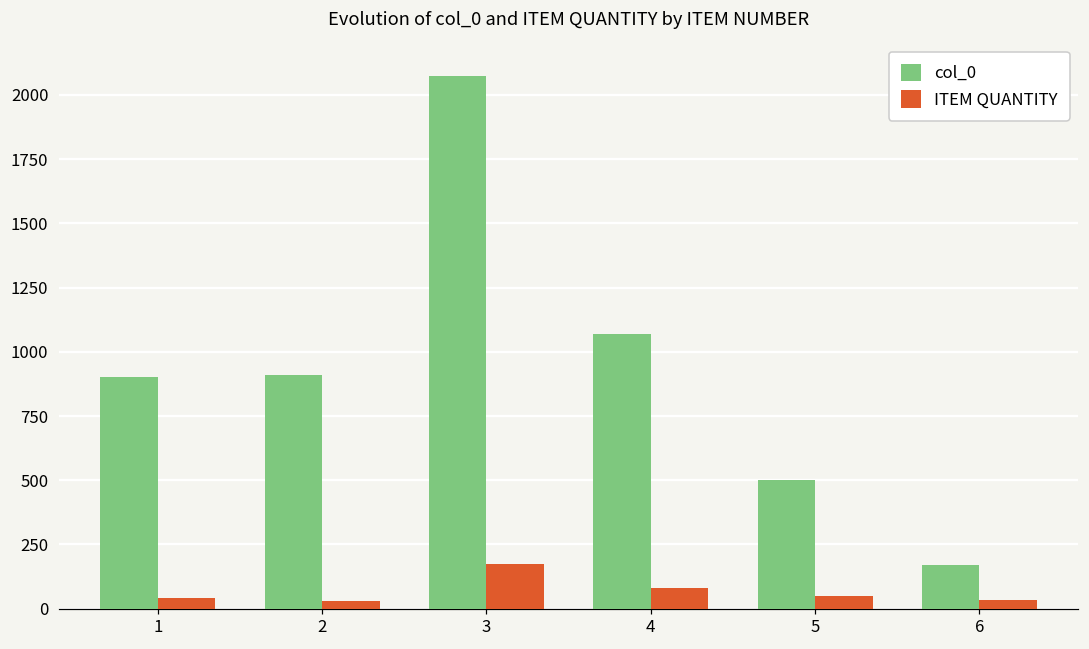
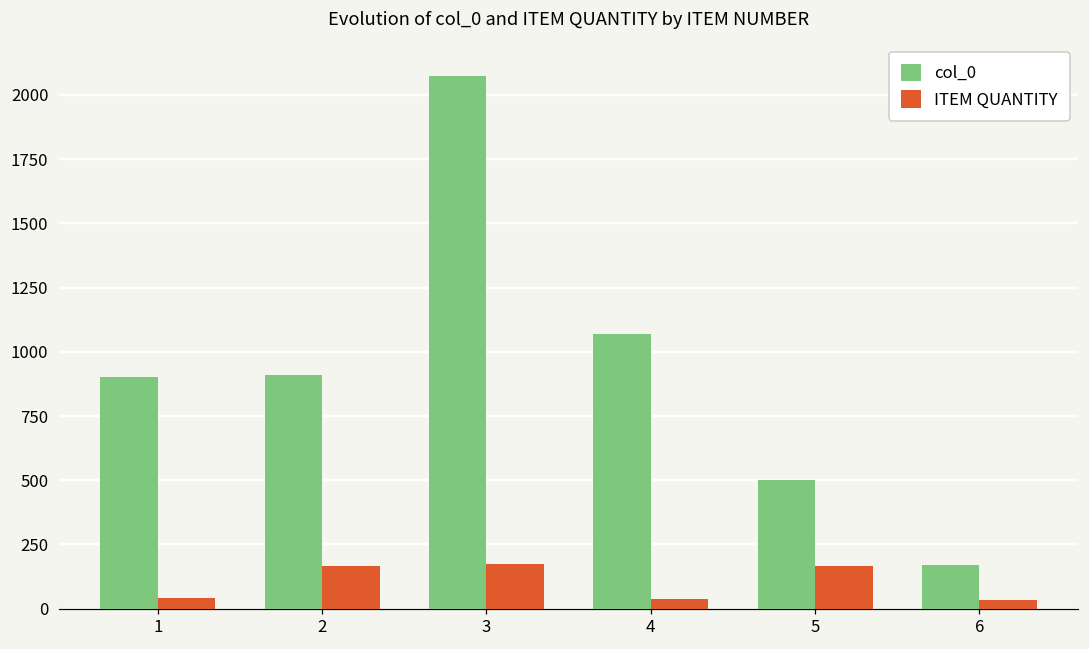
ITEM QUANTITY, 2: 30 -> 170
ITEM QUANTITY, 4: 80 -> 40
ITEM QUANTITY, 5: 50 -> 170
